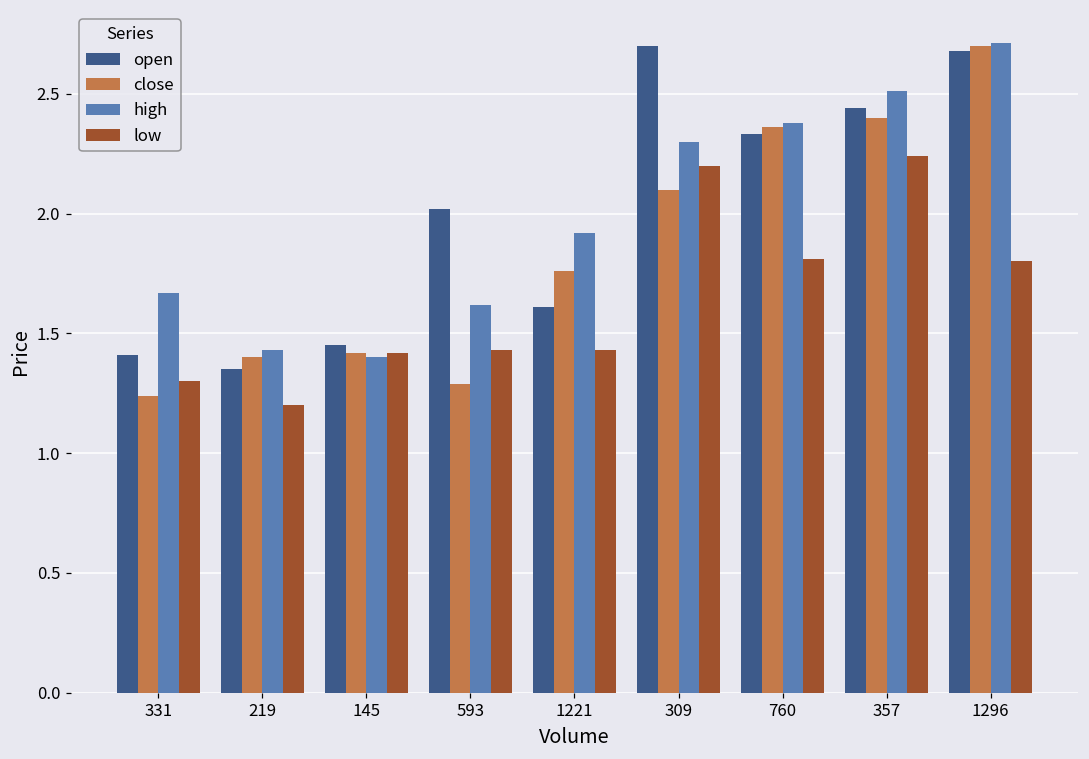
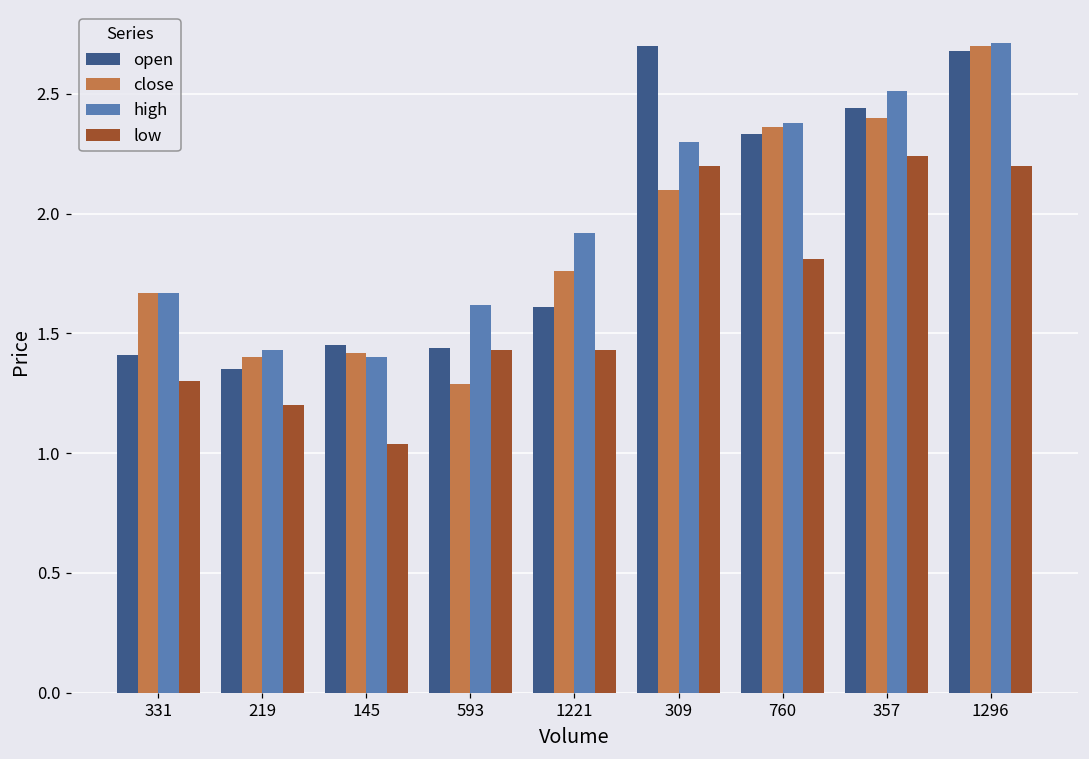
close, 331: 1.24 -> 1.67
low, 145: 1.42 -> 1.04
open, 593: 2.02 -> 1.44
low, 1296: 1.8 -> 2.2
